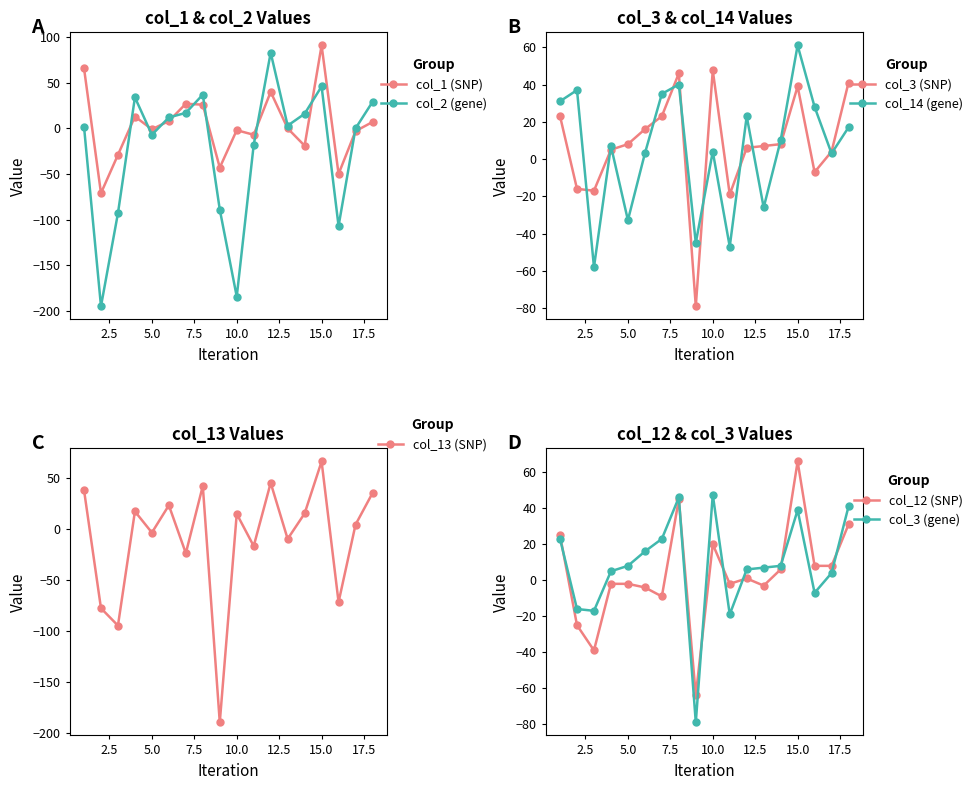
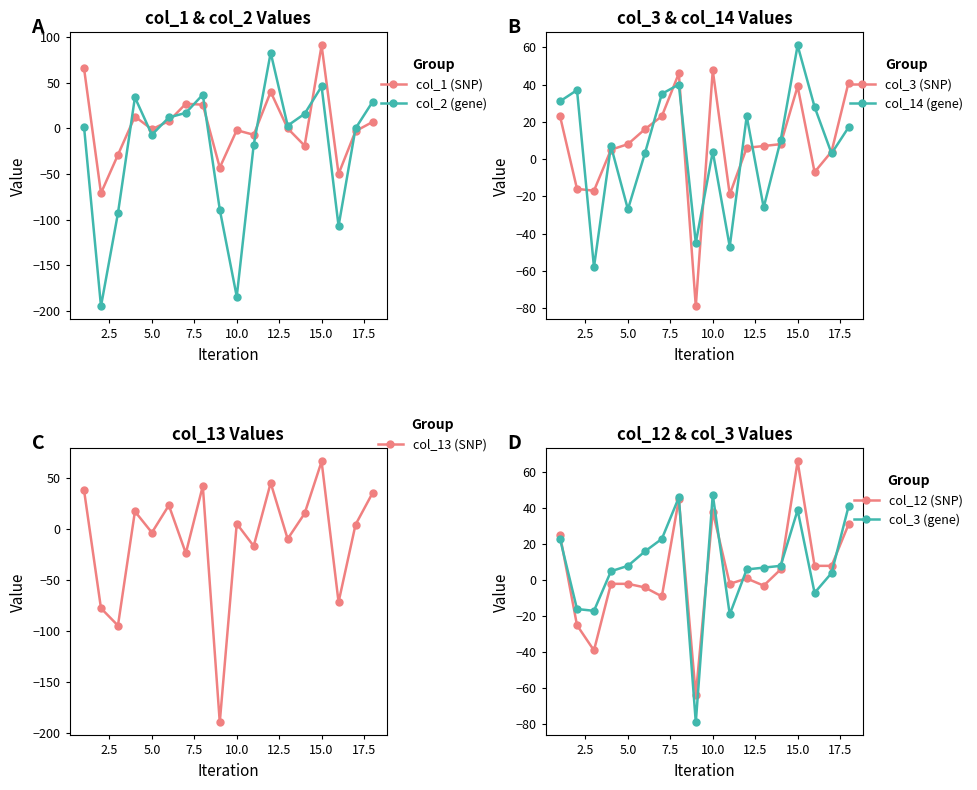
col_3 & col_14 Values, col_14 (gene), 5.0: -33 -> -27
col_13 Values, 10.0: 15 -> 5
col_12 & col_3 Values, col_12 (SNP), 10.0: 20 -> 38
